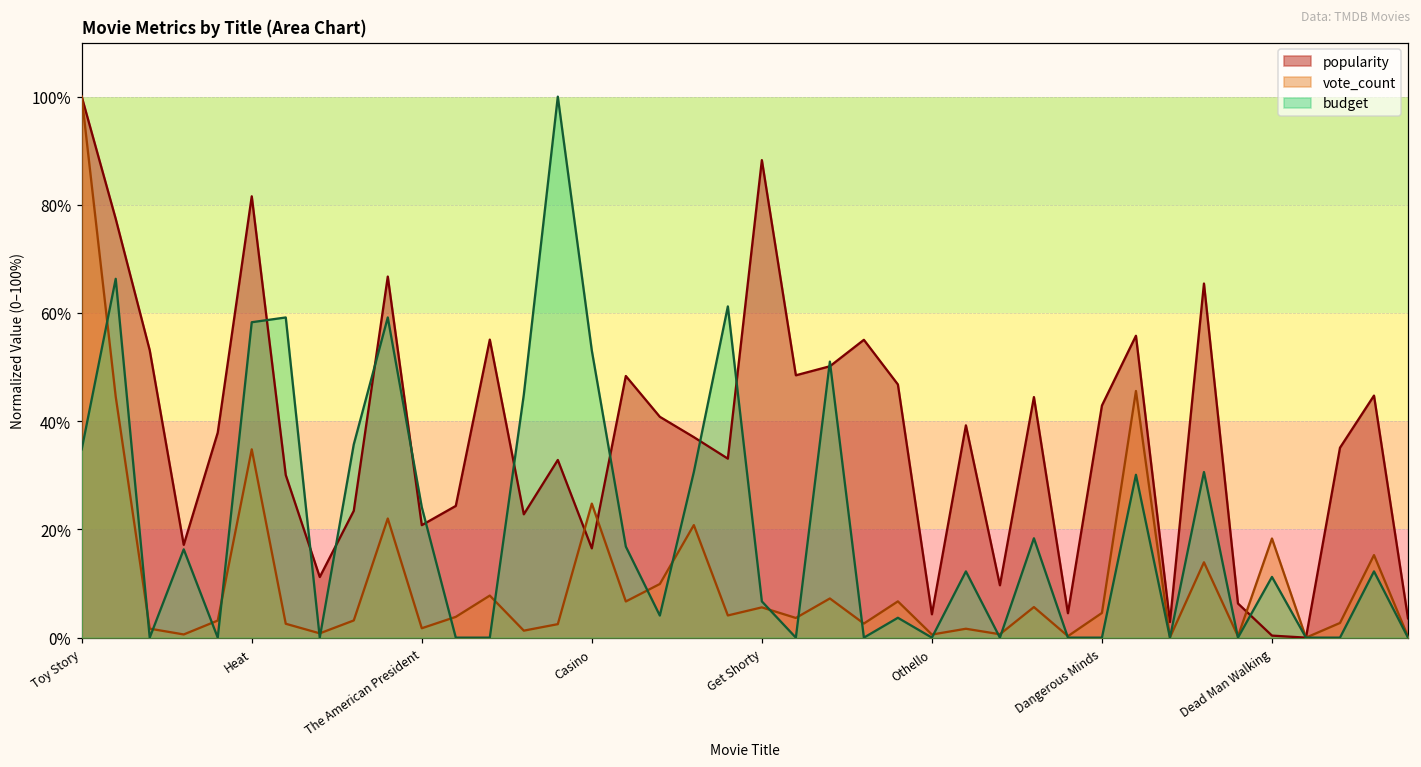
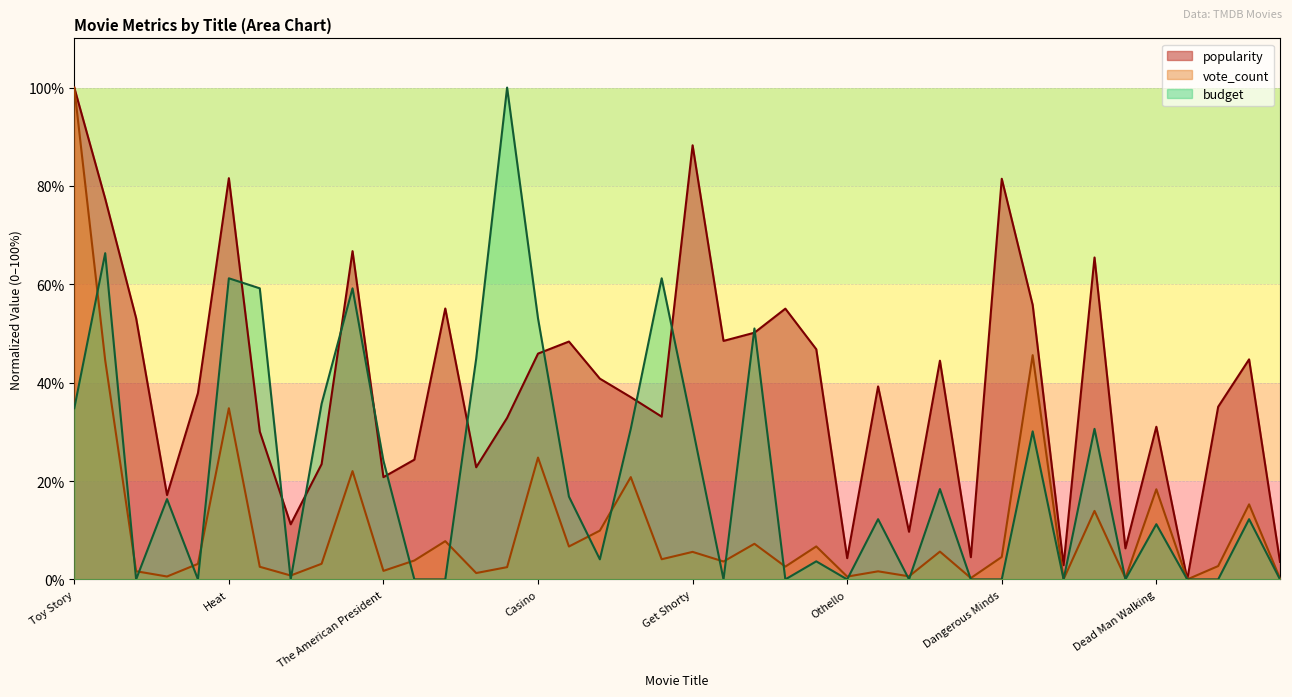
budget, Heat: 58% -> 61%
popularity, Casino: 17% -> 46%
budget, Get Shorty: 7% -> 31%
popularity, Dangerous Minds: 43% -> 81%
popularity, Dead Man Walking: 0% -> 31%
